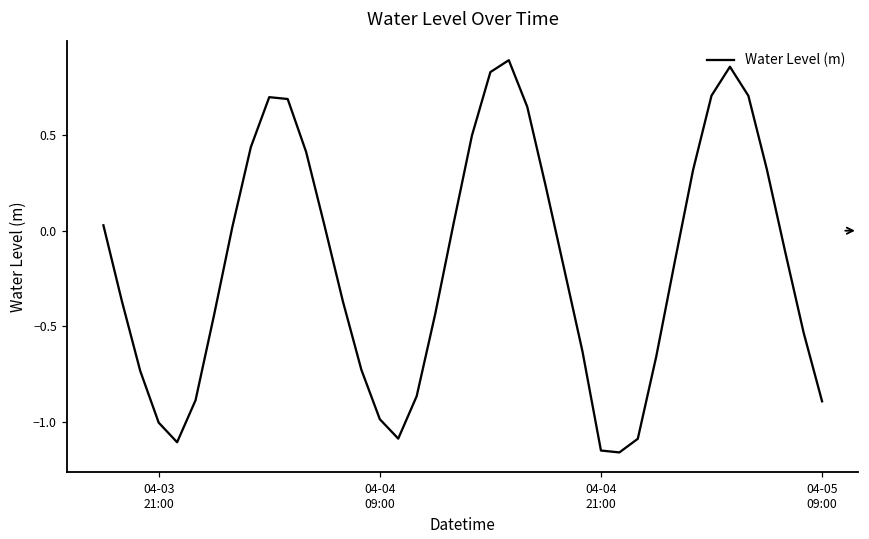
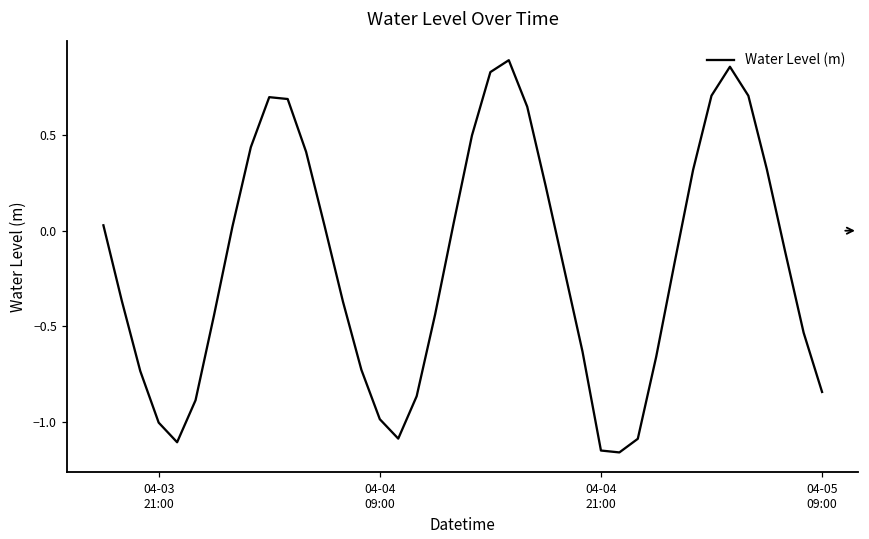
04-05 09:00: -0.89 -> -0.84
